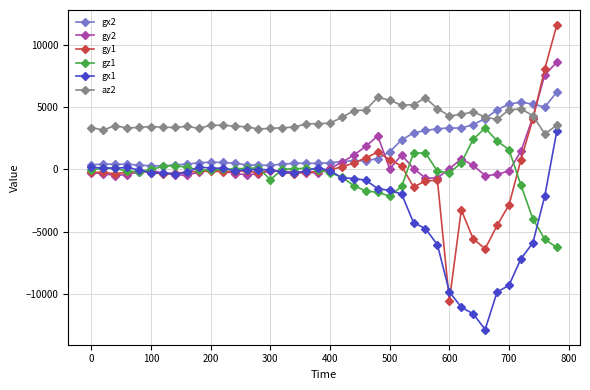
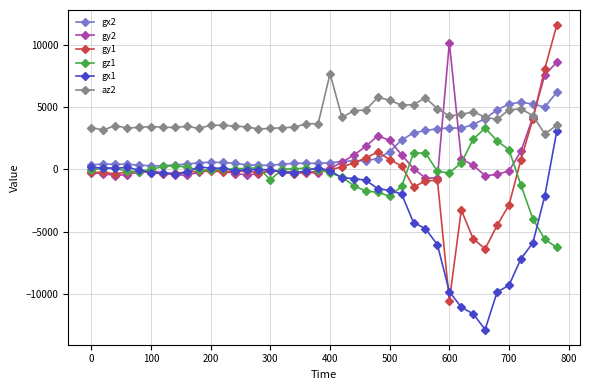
az2, 400: 3700 -> 7700
gy2, 500: 0 -> 2300
gy2, 600: 0 -> 10200
